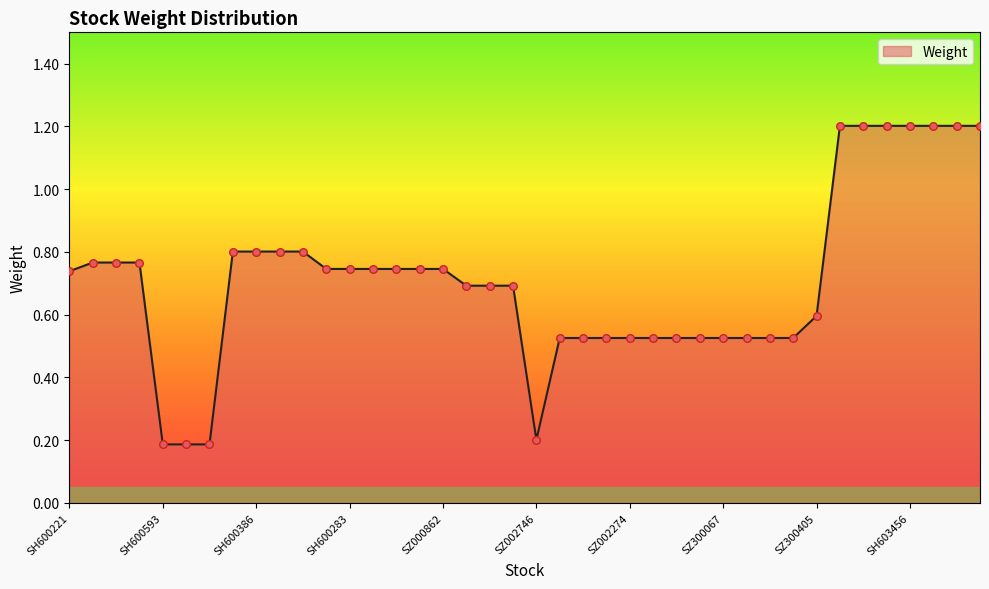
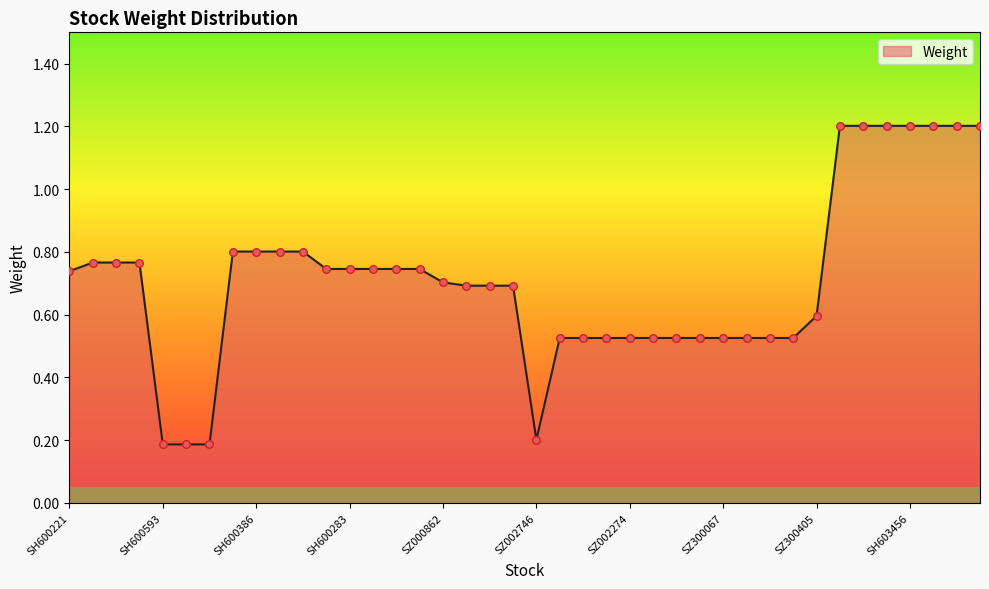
SZ000862: 0.75 -> 0.70
